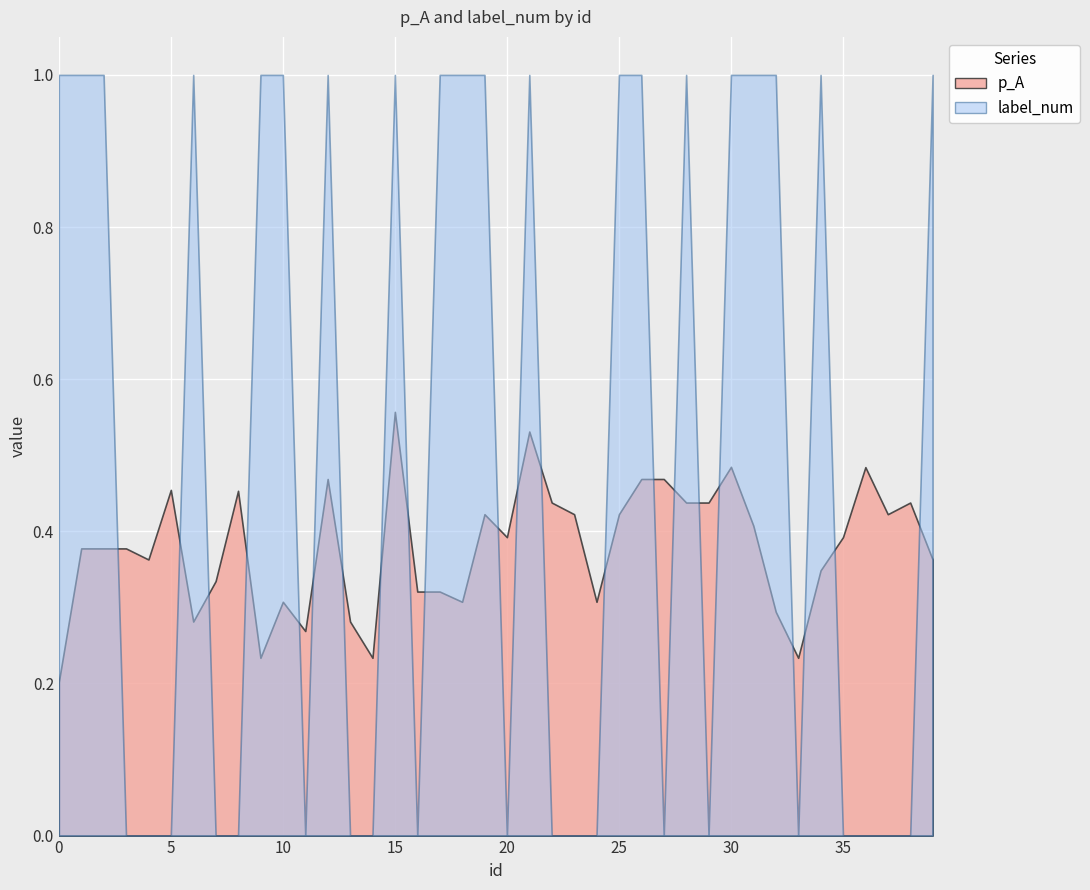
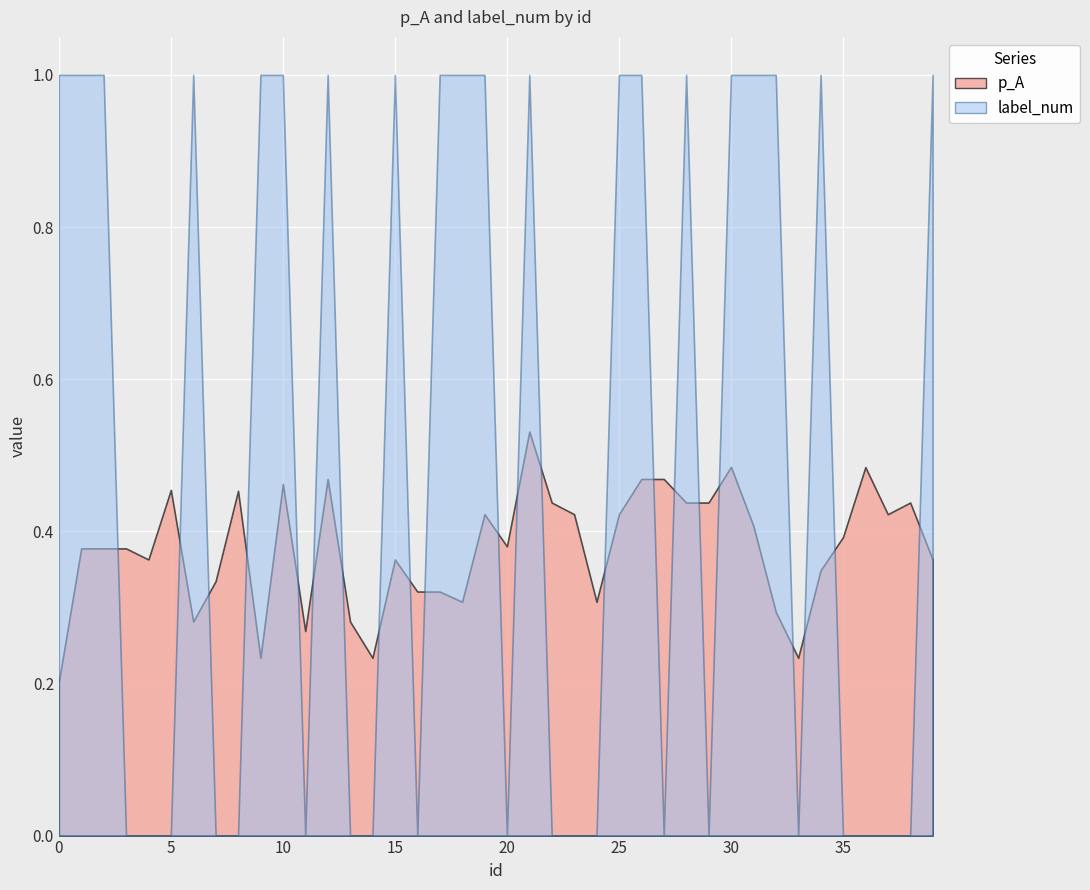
p_A, 10: 0.31 -> 0.46
p_A, 15: 0.56 -> 0.36
p_A, 20: 0.39 -> 0.38
